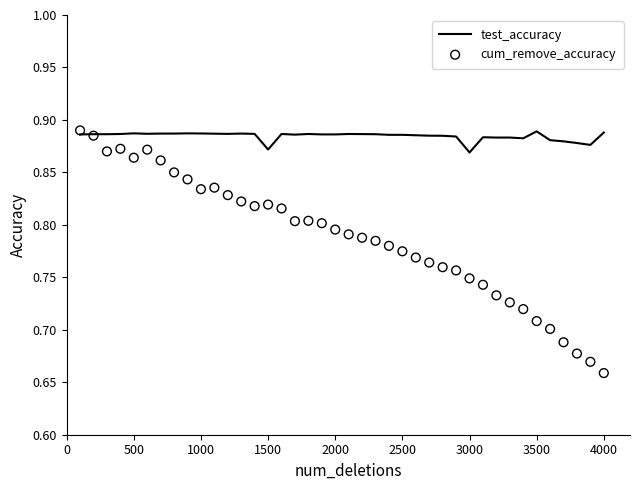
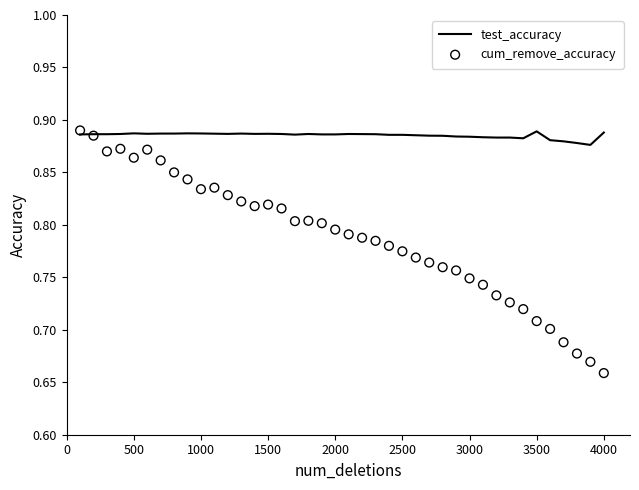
test_accuracy, 1500: 0.872 -> 0.887
test_accuracy, 3000: 0.869 -> 0.884
